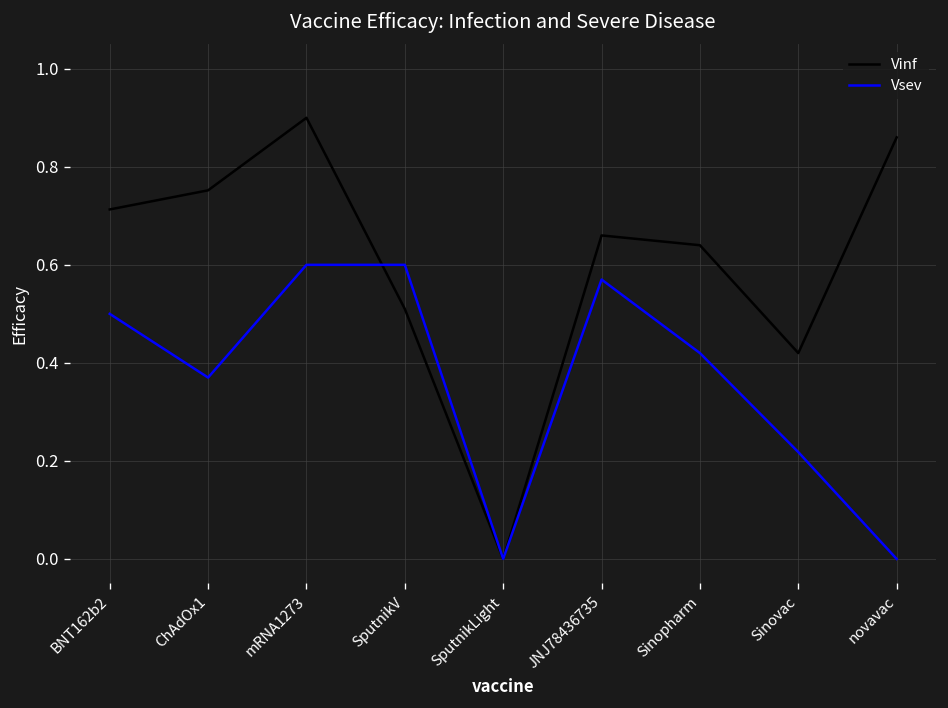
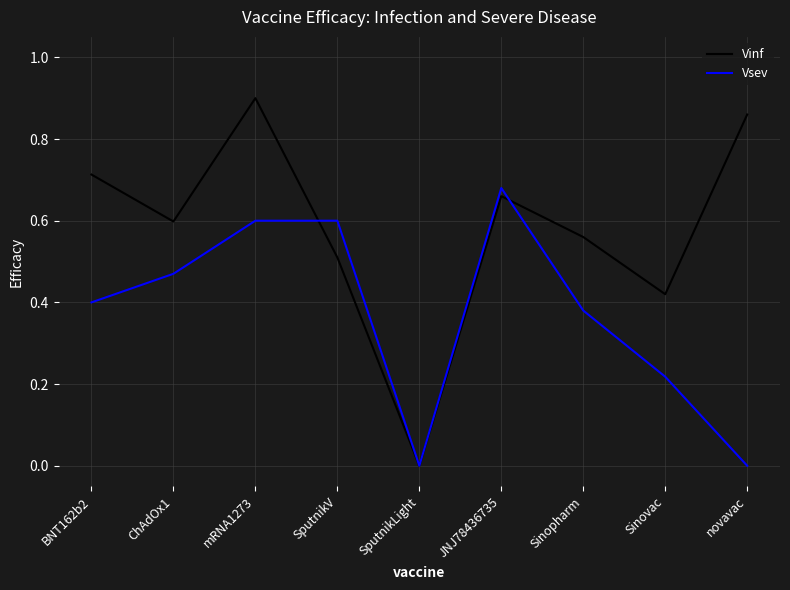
Vsev, BNT162b2: 0.5 -> 0.4
Vinf, ChAdOx1: 0.75 -> 0.60
Vsev, ChAdOx1: 0.37 -> 0.47
Vsev, JNJ78436735: 0.57 -> 0.68
Vinf, Sinopharm: 0.64 -> 0.56
Vsev, Sinopharm: 0.42 -> 0.38
